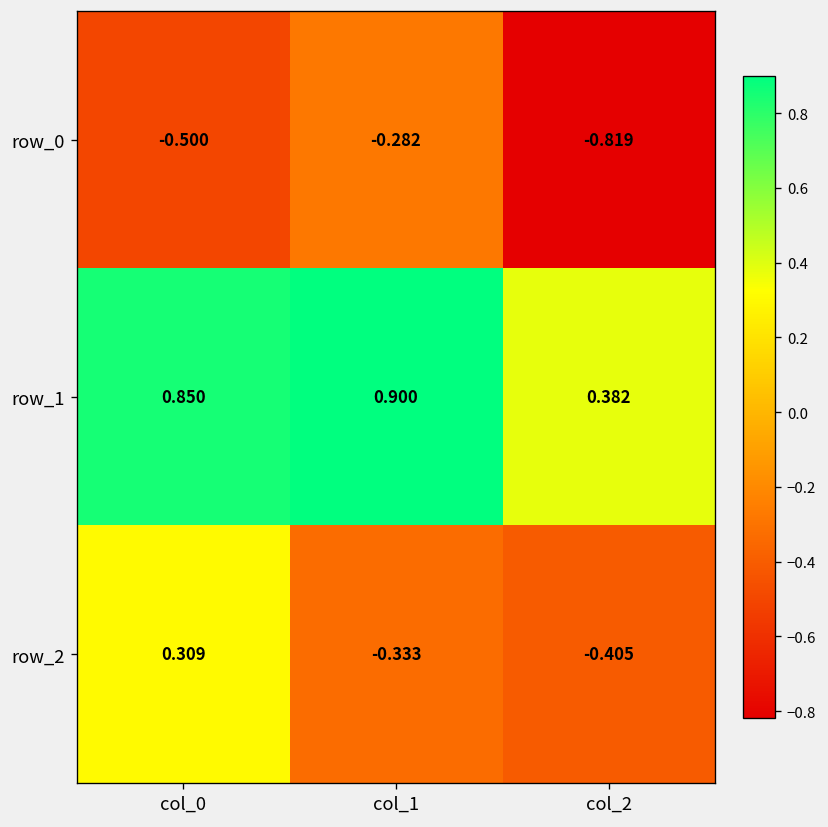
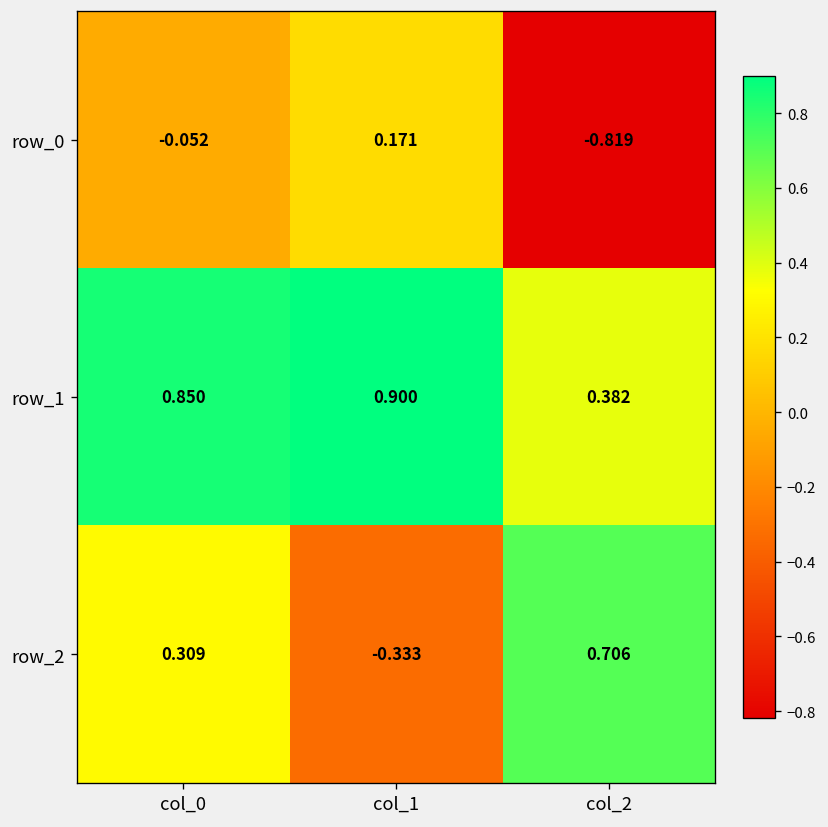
row_0, col_0: -0.500 -> -0.052
row_0, col_1: -0.282 -> 0.171
row_2, col_2: -0.405 -> 0.706
